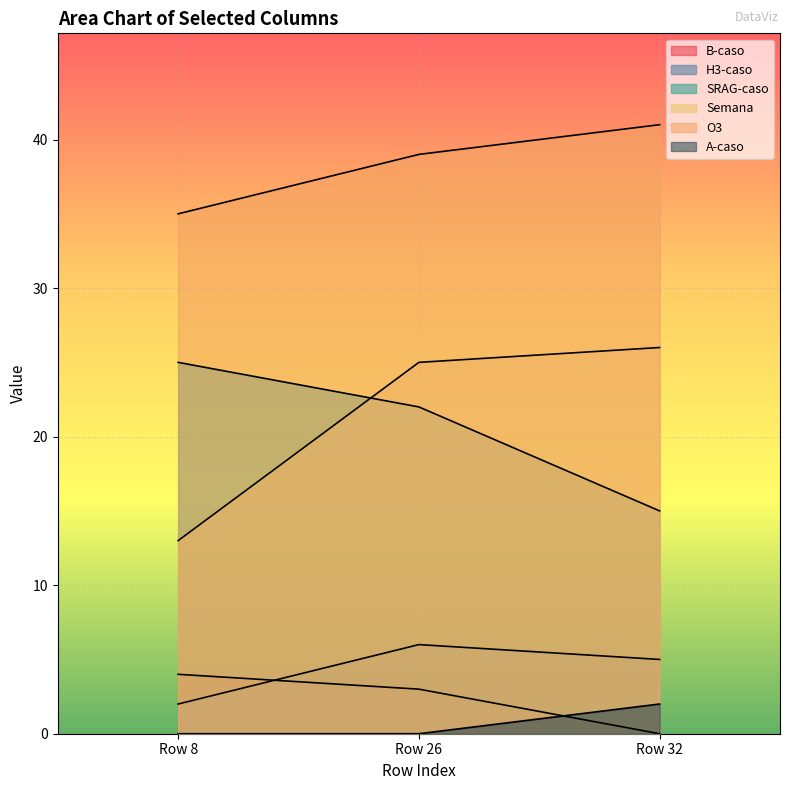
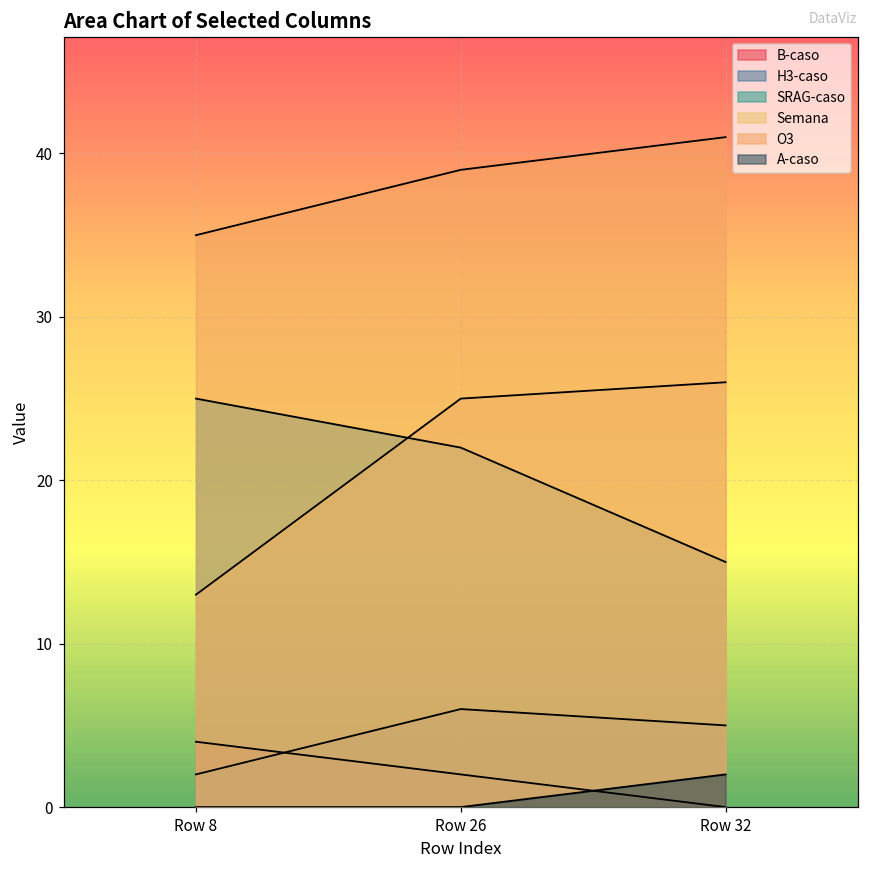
B-caso, Row 26: 3 -> 2
